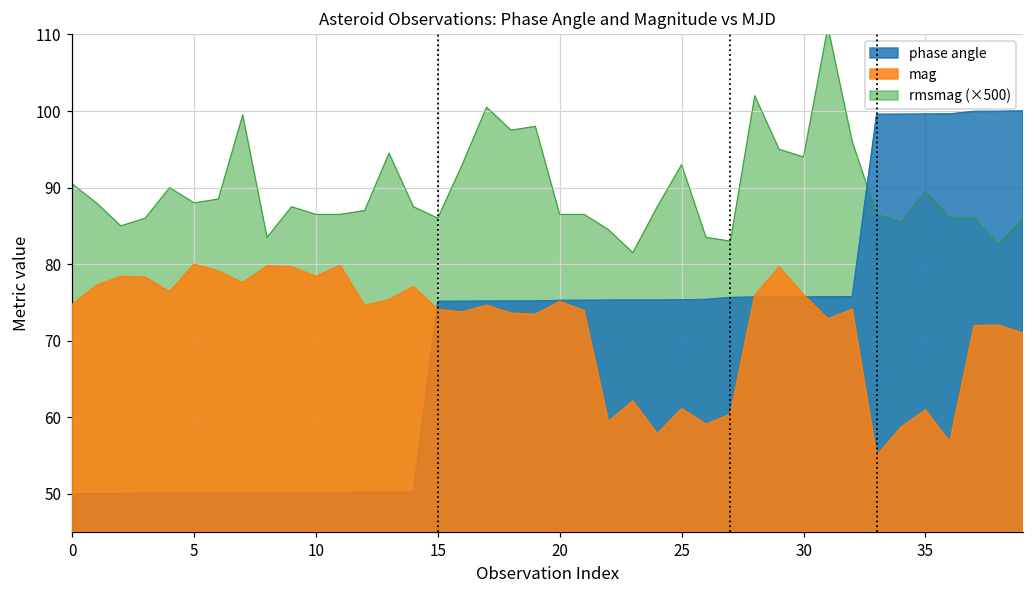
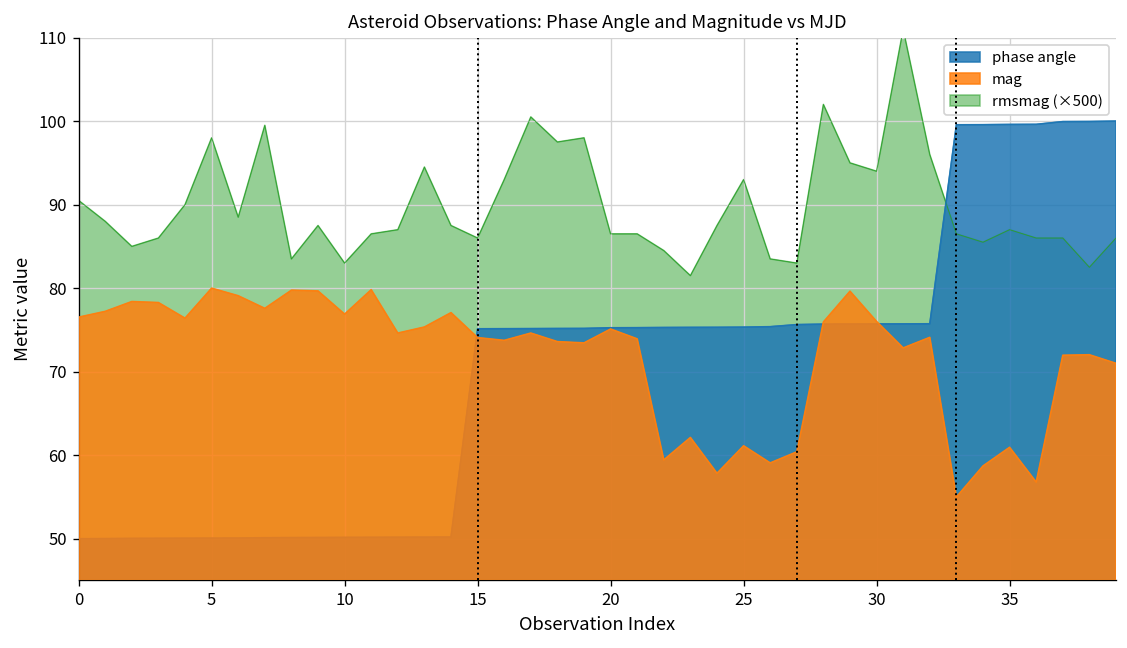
mag, 0: 75 -> 77
rmsmag (×500), 5: 88 -> 98
mag, 10: 78 -> 77
rmsmag (×500), 10: 87 -> 83
rmsmag (×500), 35: 90 -> 87
